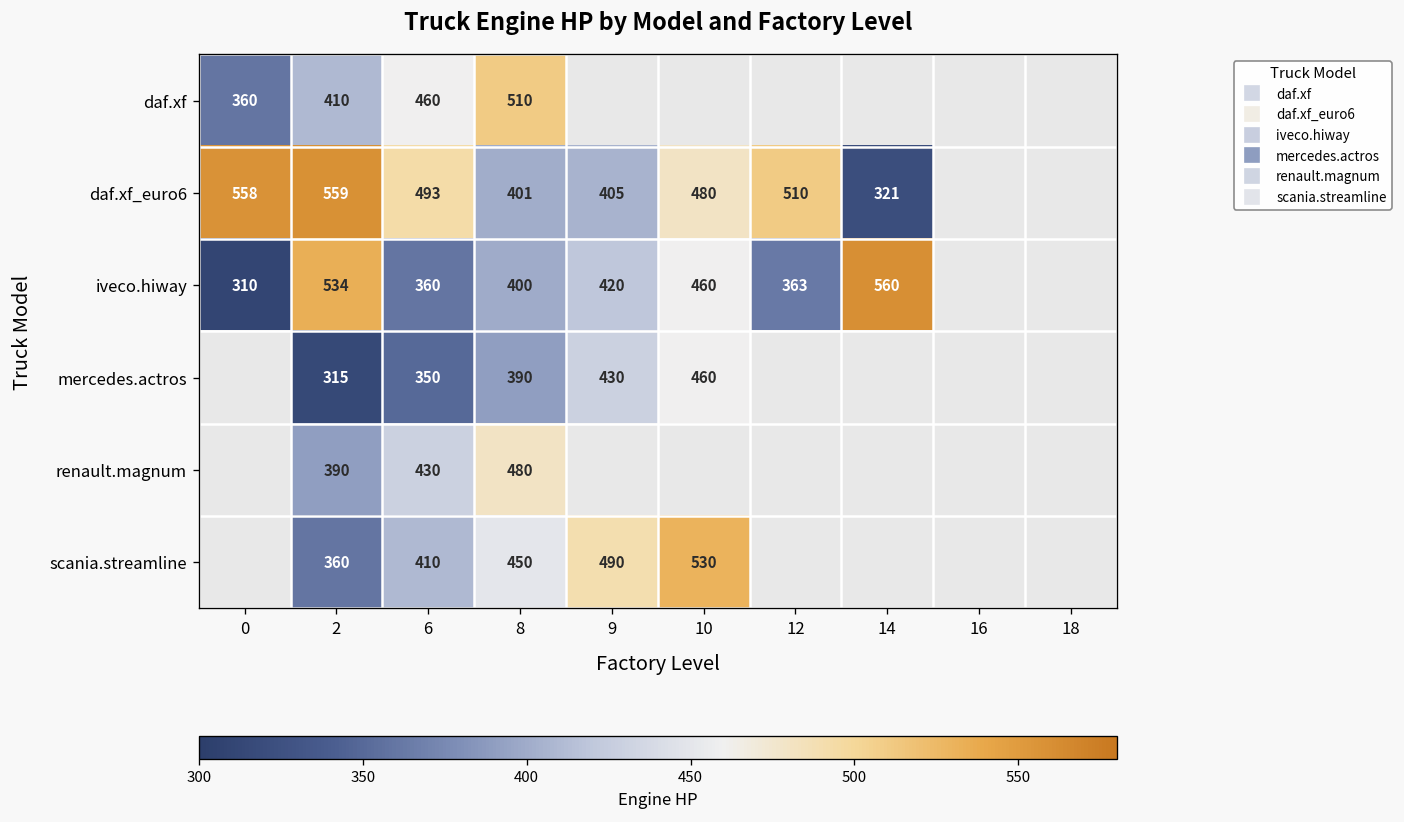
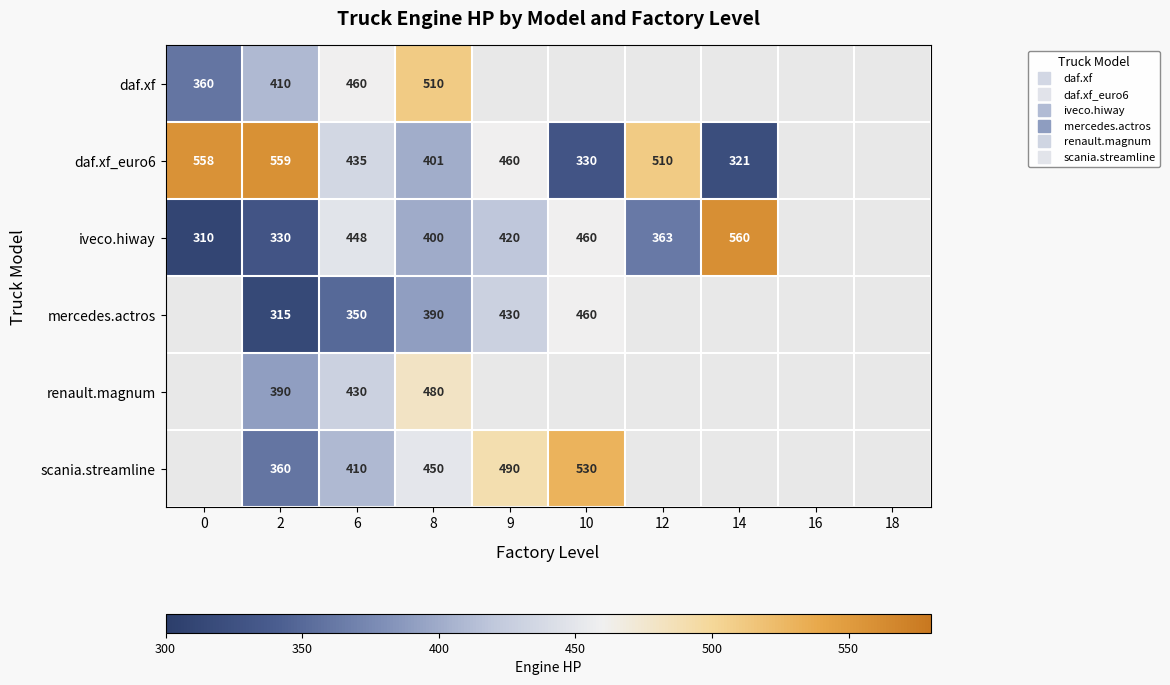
daf.xf_euro6, 6: 493 -> 435
daf.xf_euro6, 9: 405 -> 460
daf.xf_euro6, 10: 480 -> 330
iveco.hiway, 2: 534 -> 330
iveco.hiway, 6: 360 -> 448
